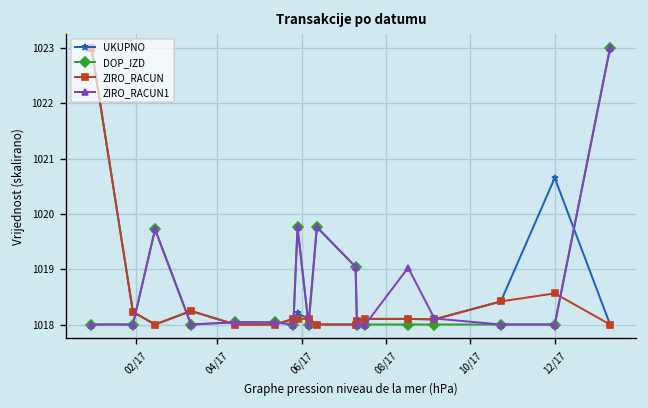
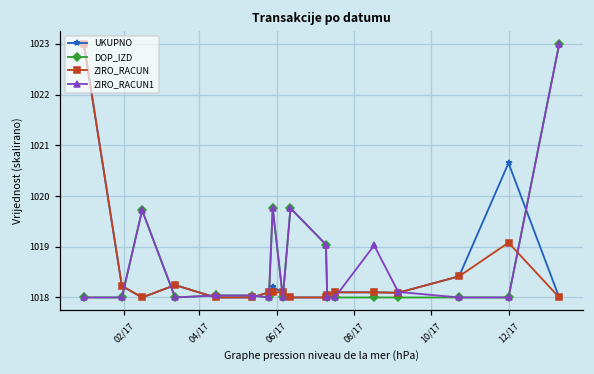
ZIRO_RACUN, 12/17: 1018.6 -> 1019.1
